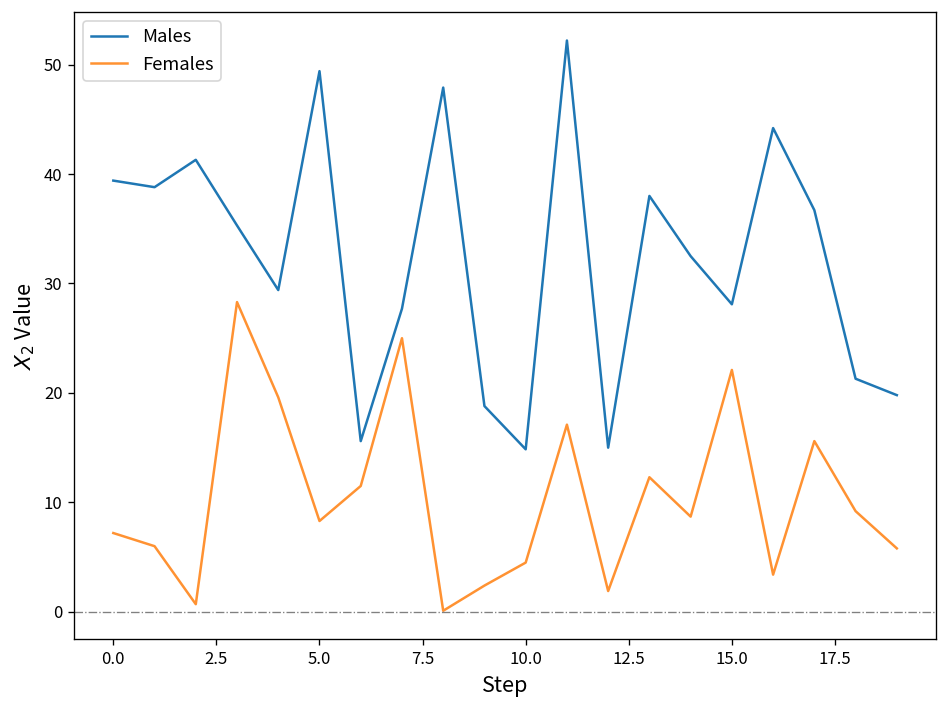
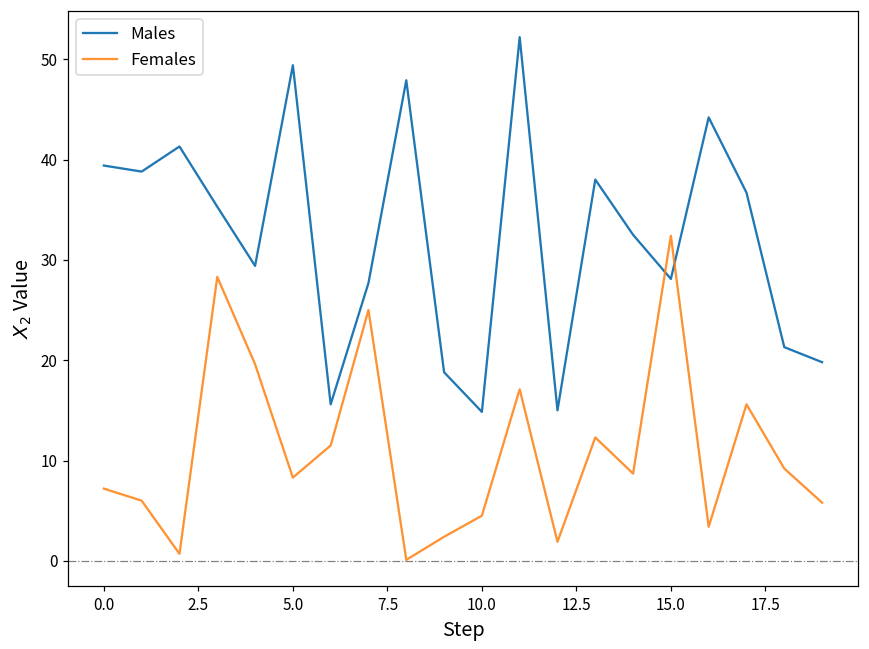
Females, 15.0: 22 -> 32
